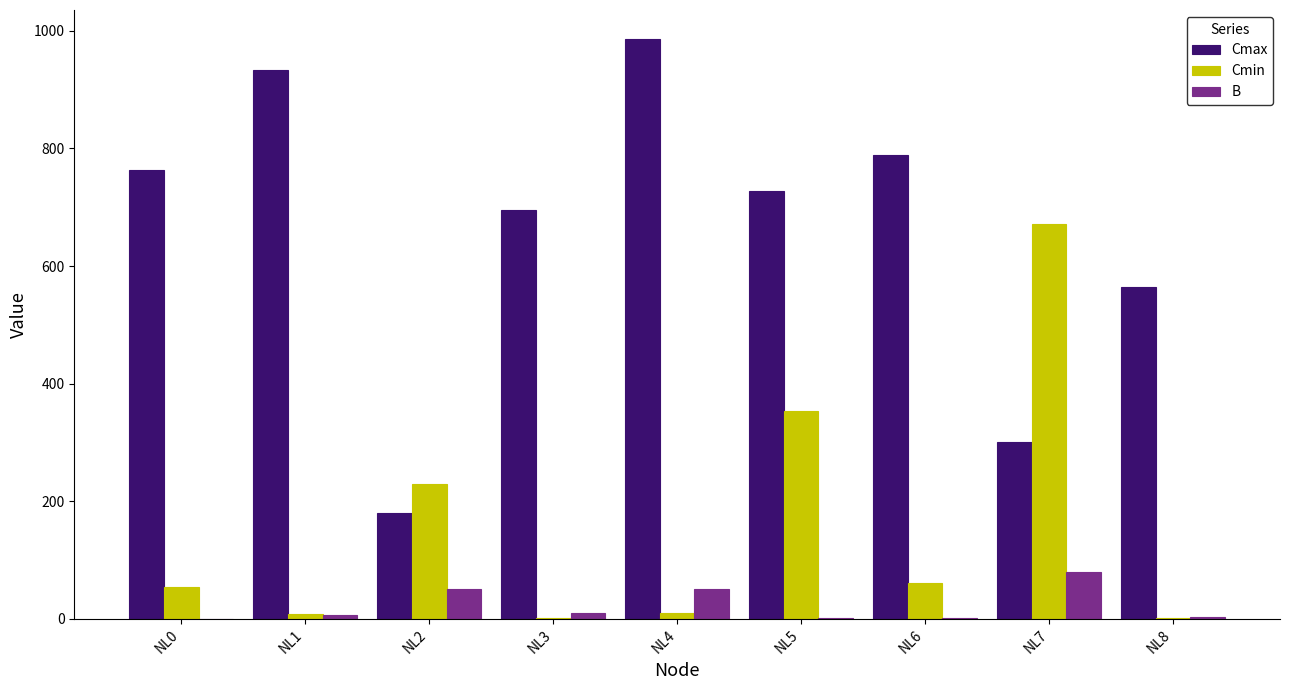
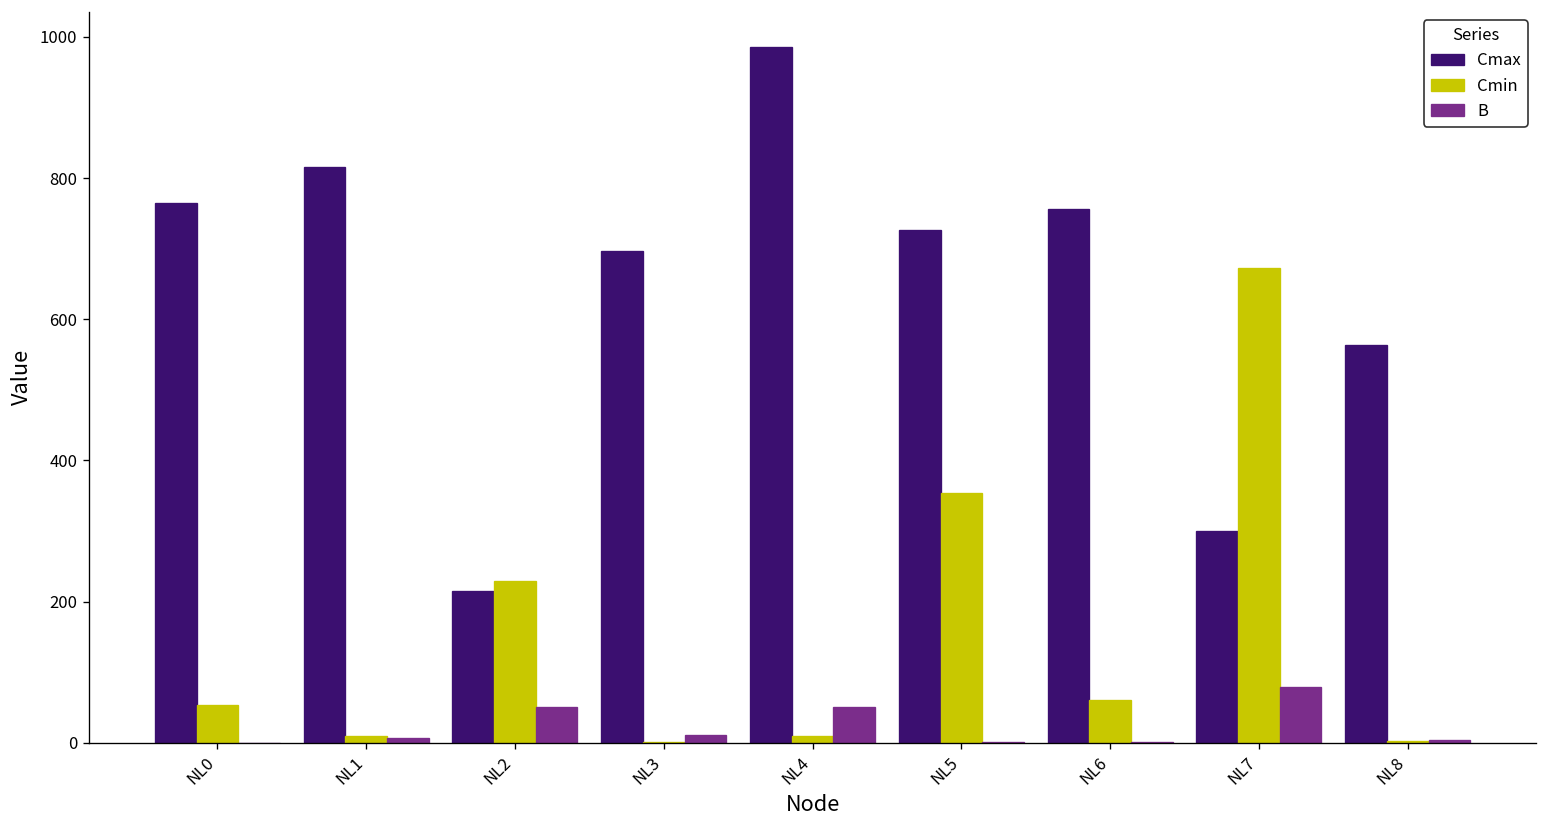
Cmax, NL1: 930 -> 820
Cmax, NL2: 180 -> 220
Cmax, NL6: 790 -> 760
